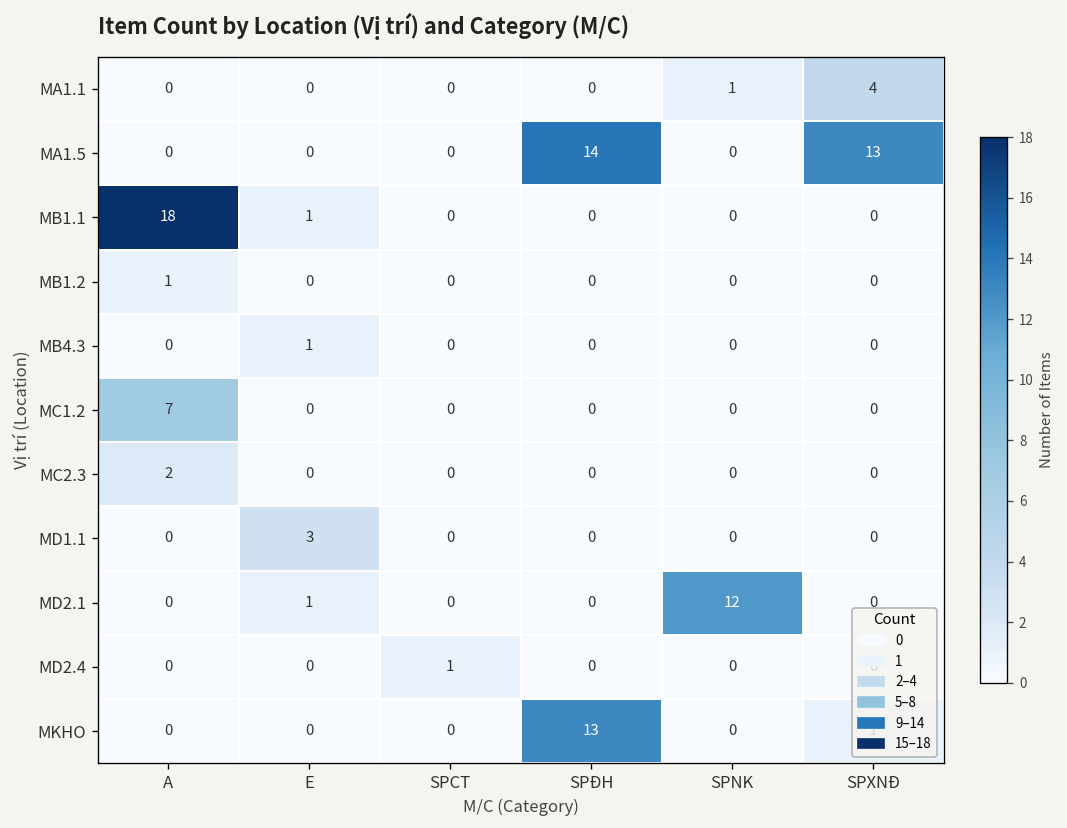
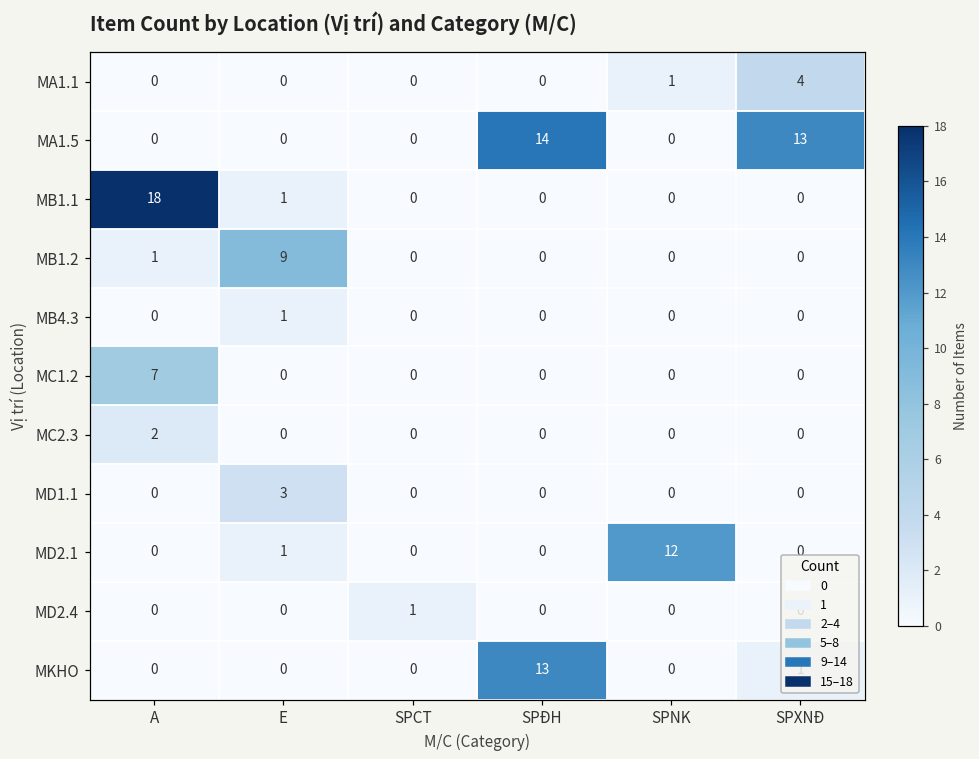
MB1.2, E: 0 -> 9
